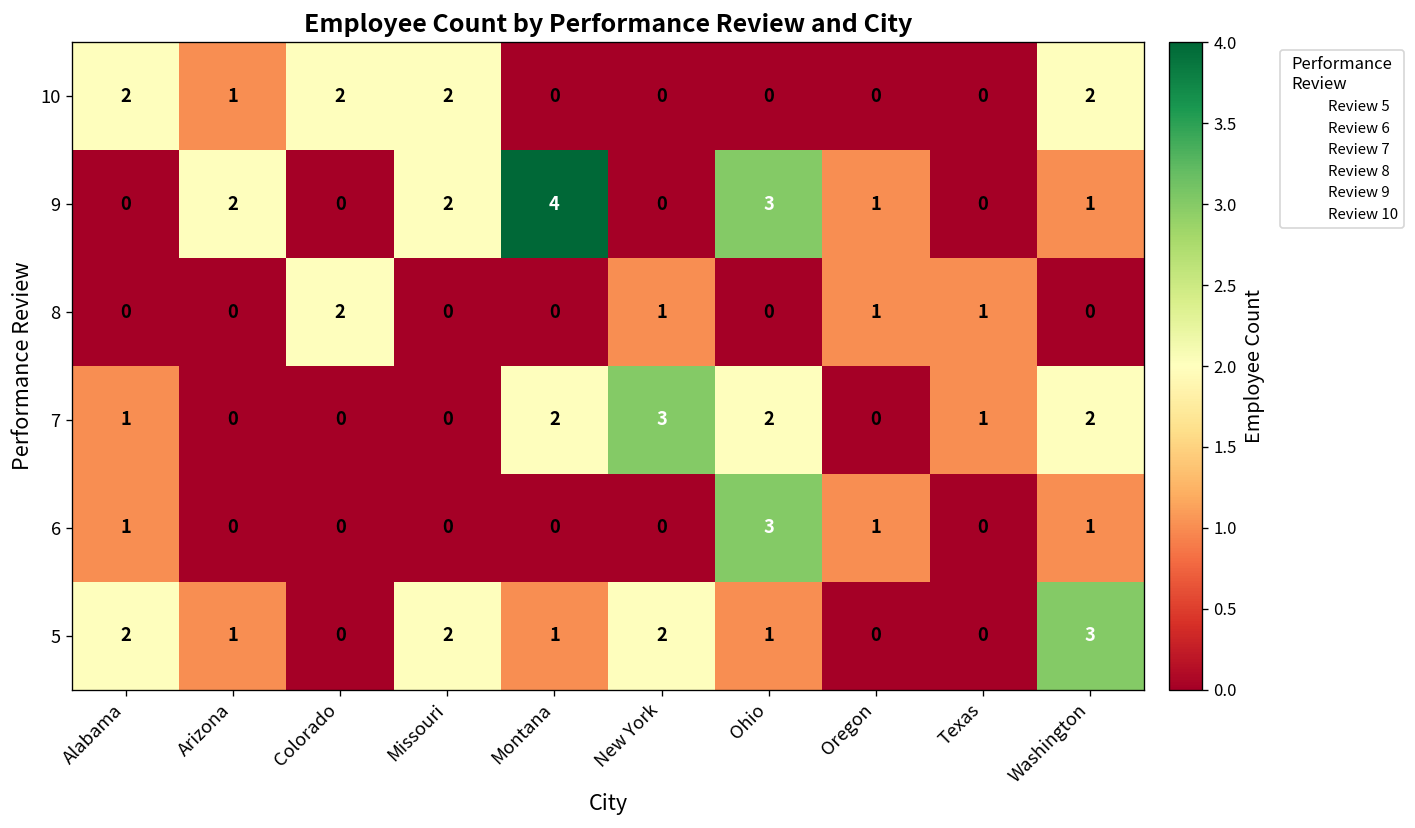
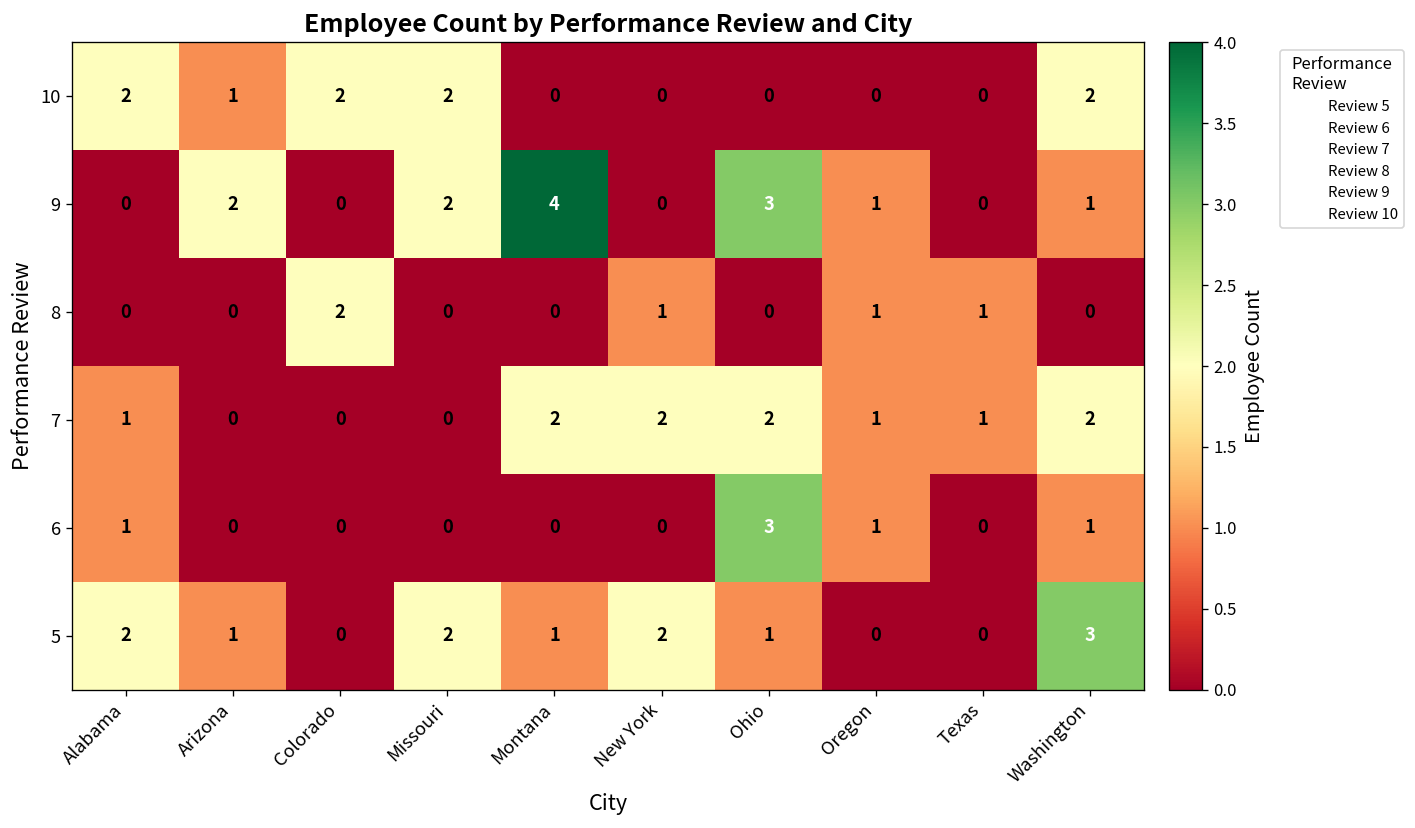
7, New York: 3 -> 2
7, Oregon: 0 -> 1
